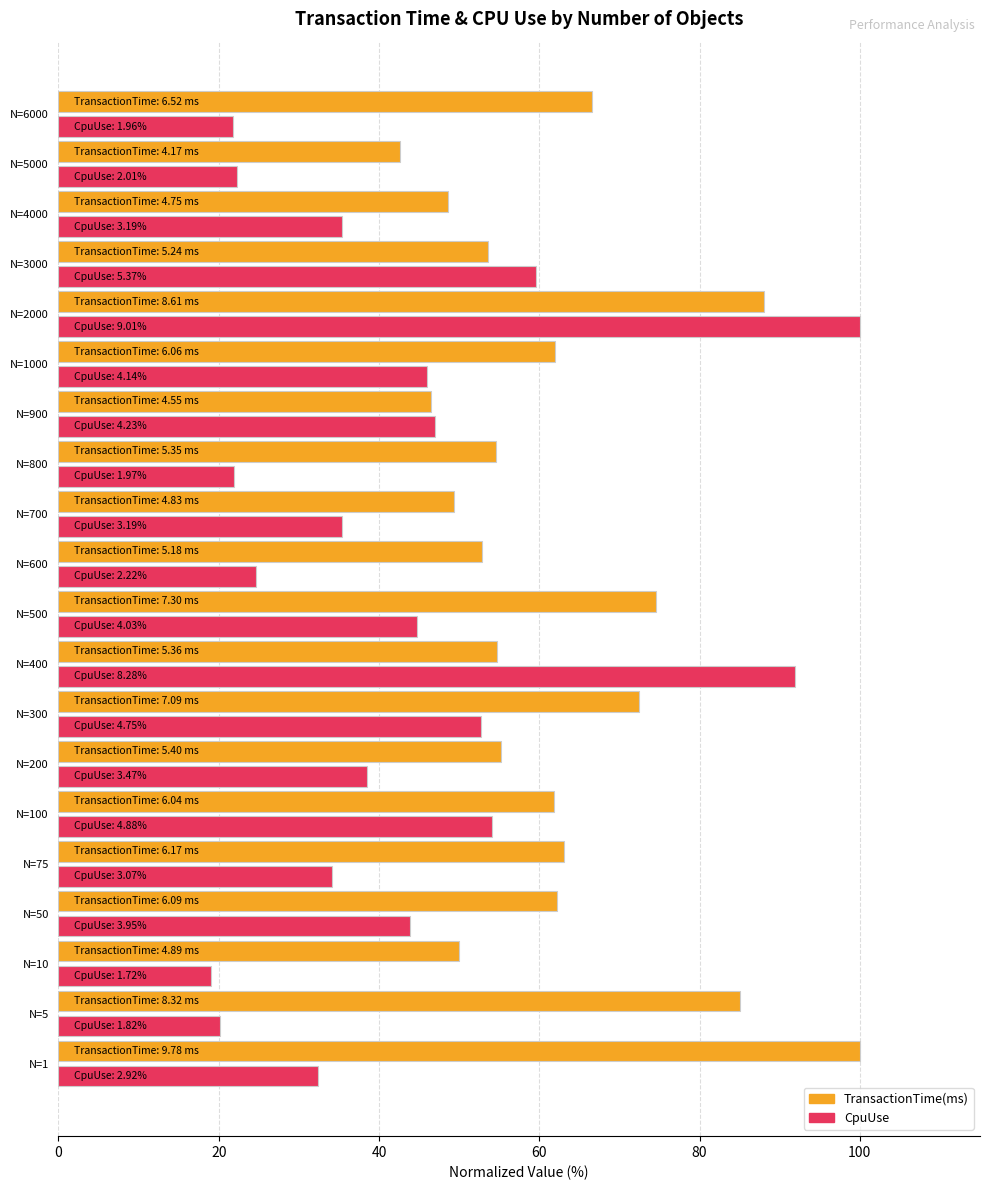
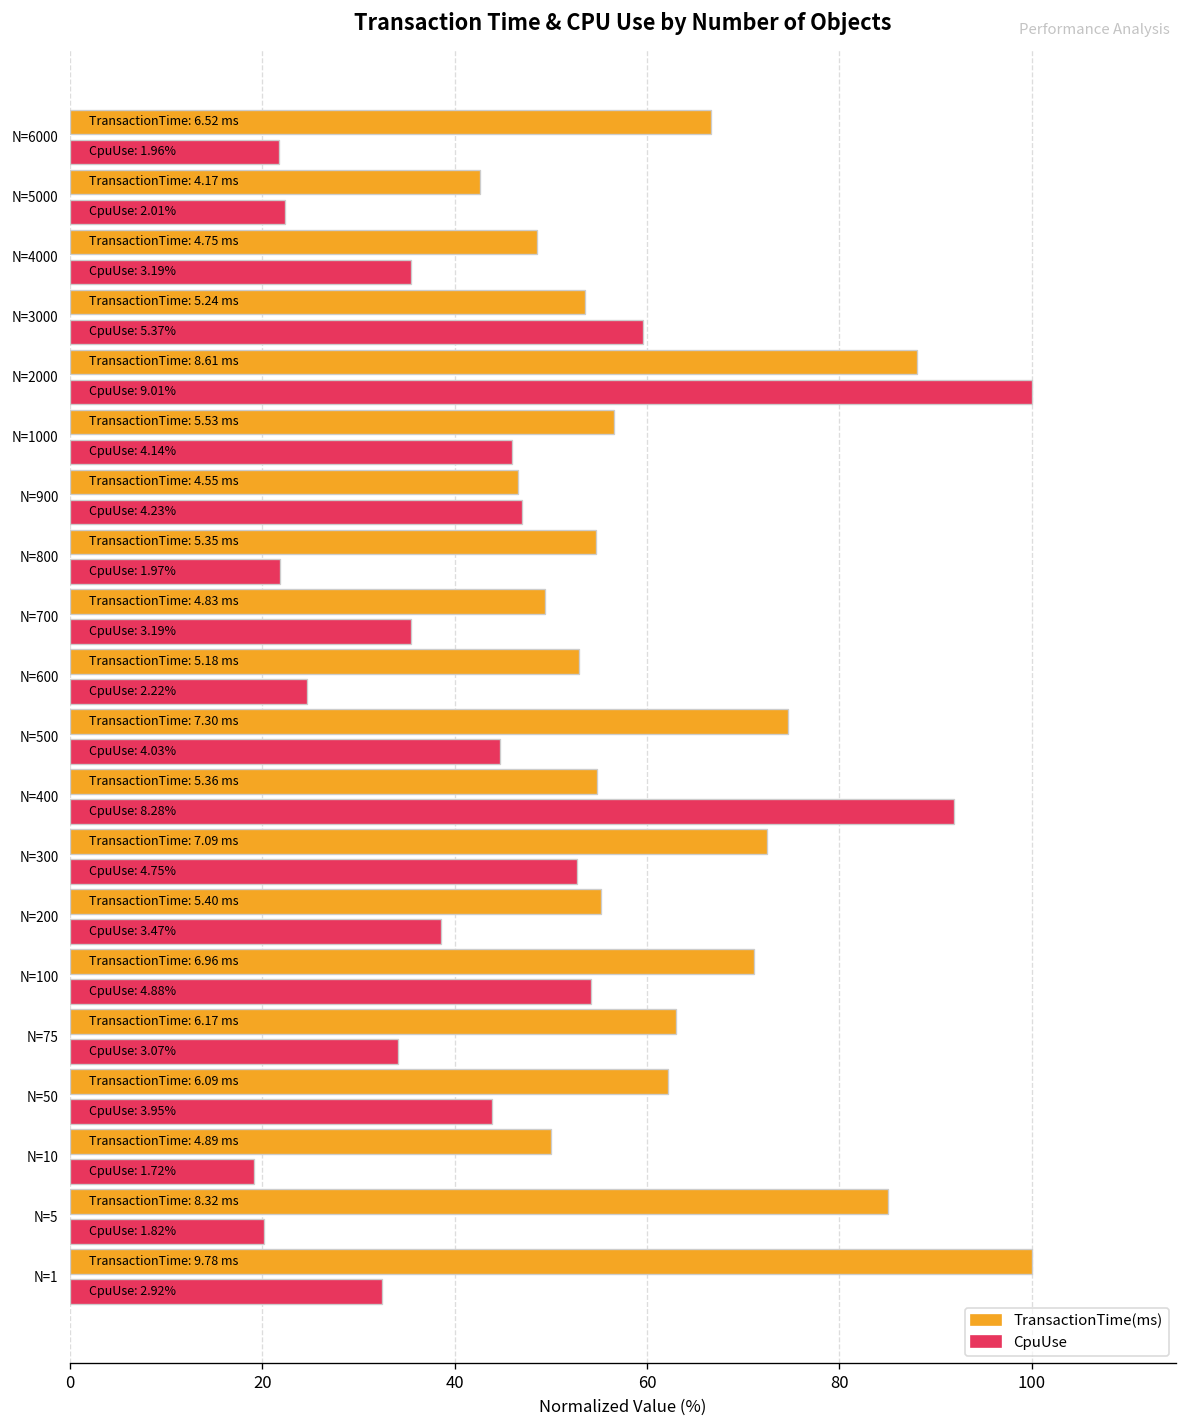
TransactionTime(ms), N=1000: 6.06 -> 5.53
TransactionTime(ms), N=100: 6.04 -> 6.96
